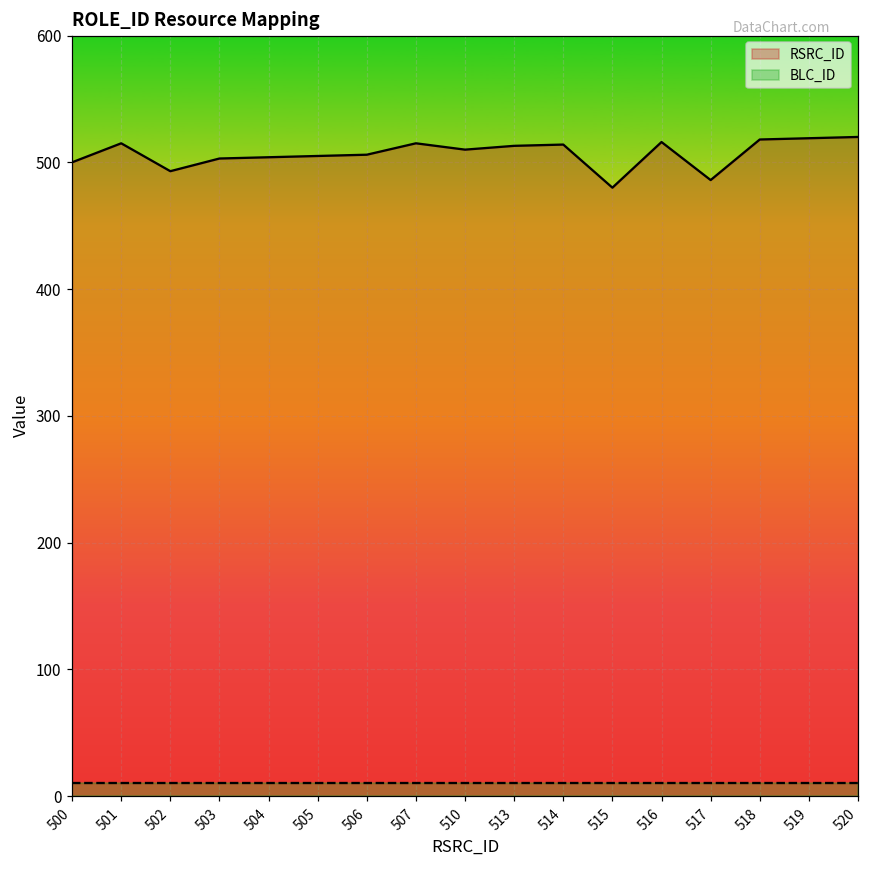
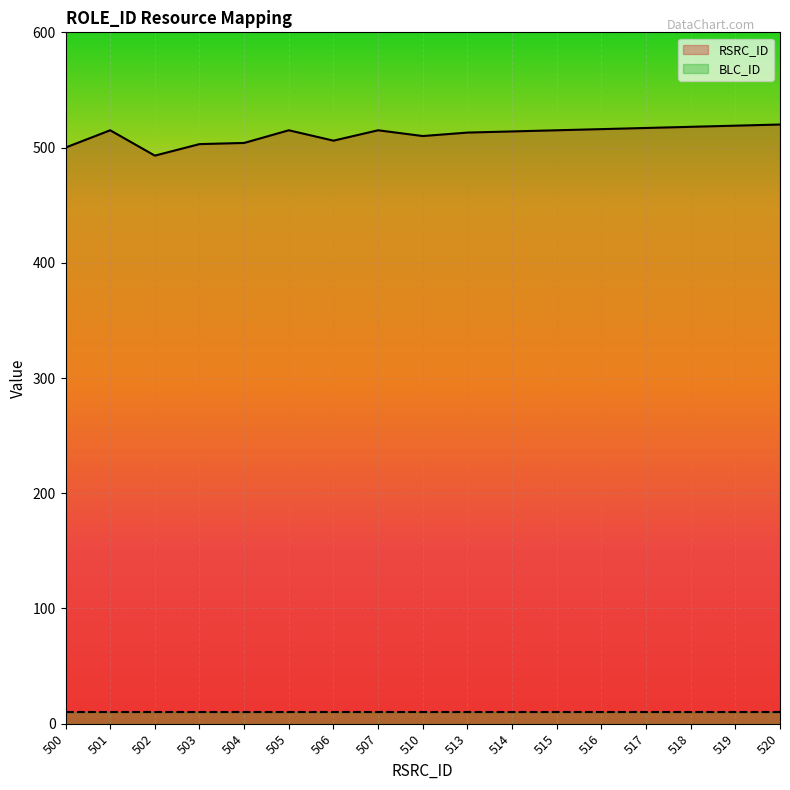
RSRC_ID, 505: 505 -> 515
RSRC_ID, 515: 480 -> 515
RSRC_ID, 517: 486 -> 517
